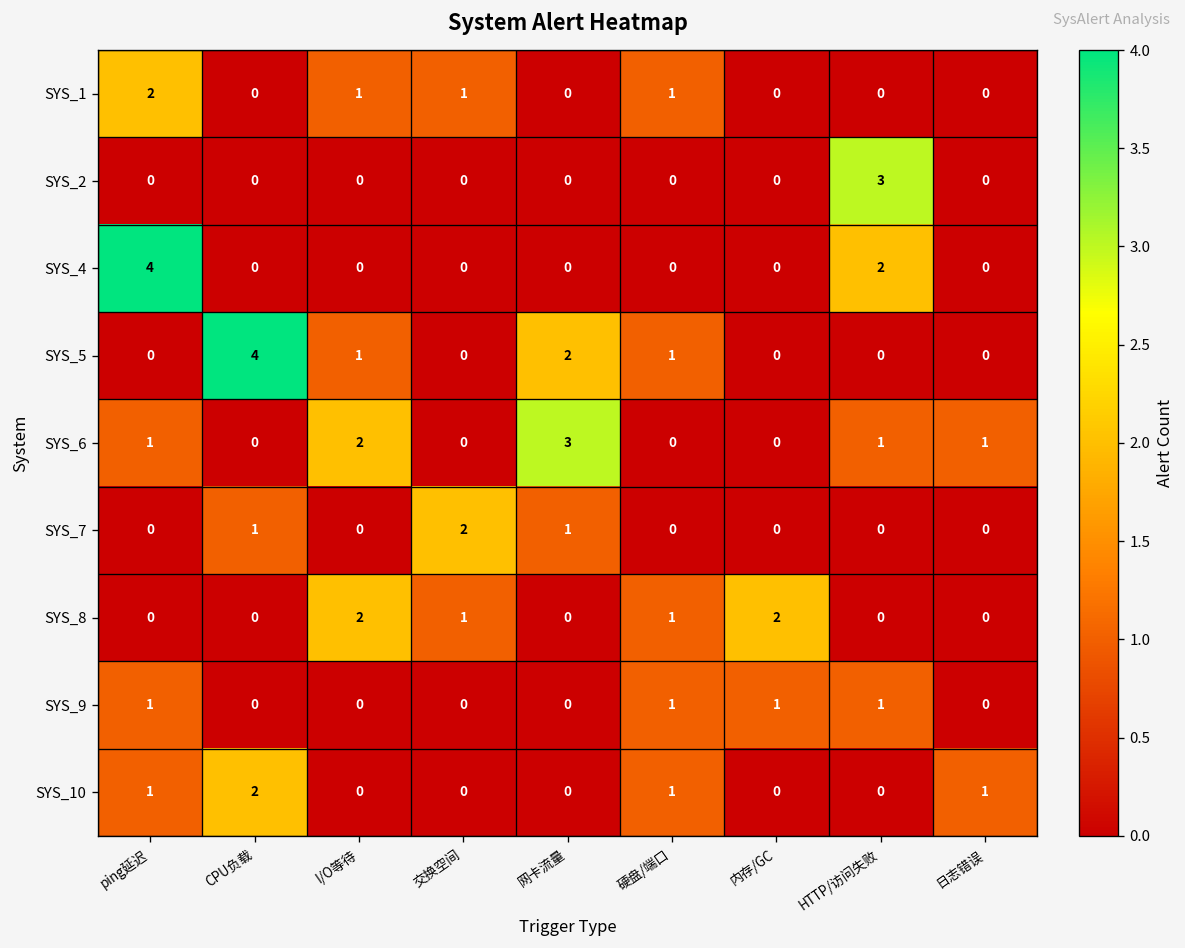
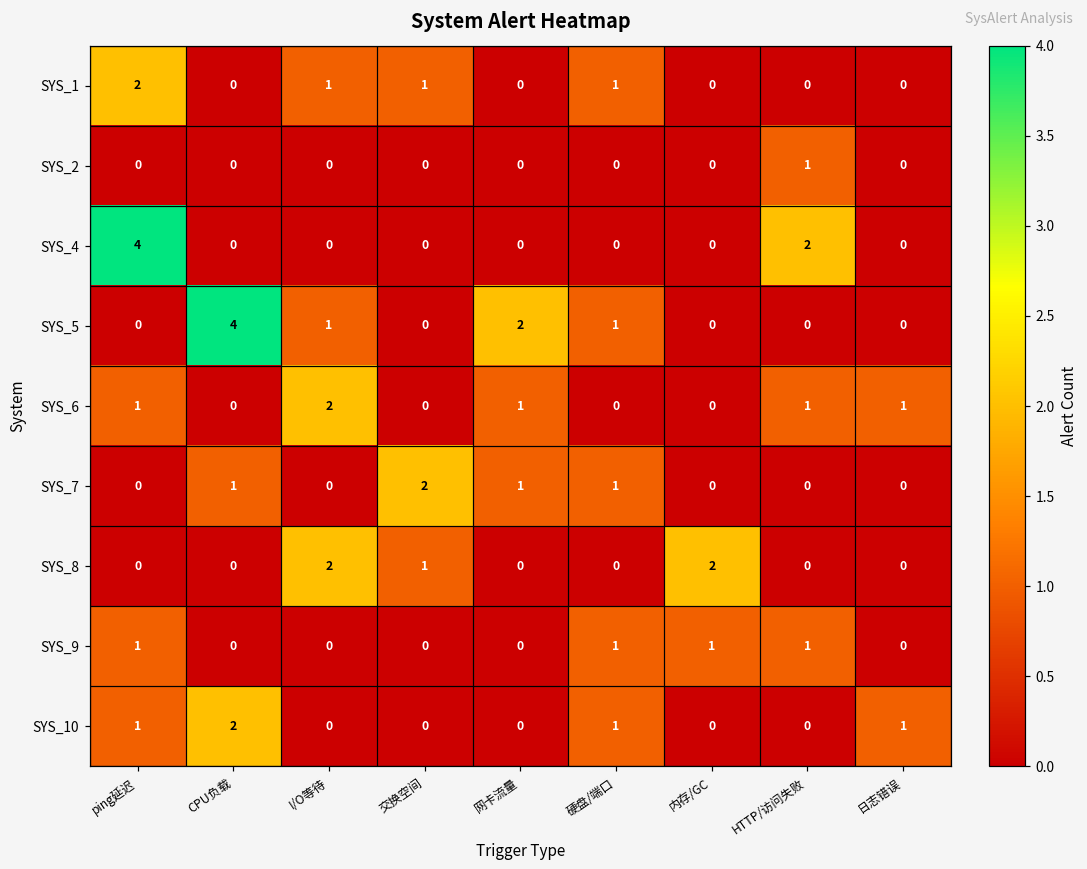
SYS_2, HTTP/访问失败: 3 -> 1
SYS_6, 网卡流量: 3 -> 1
SYS_7, 硬盘/端口: 0 -> 1
SYS_8, 硬盘/端口: 1 -> 0
